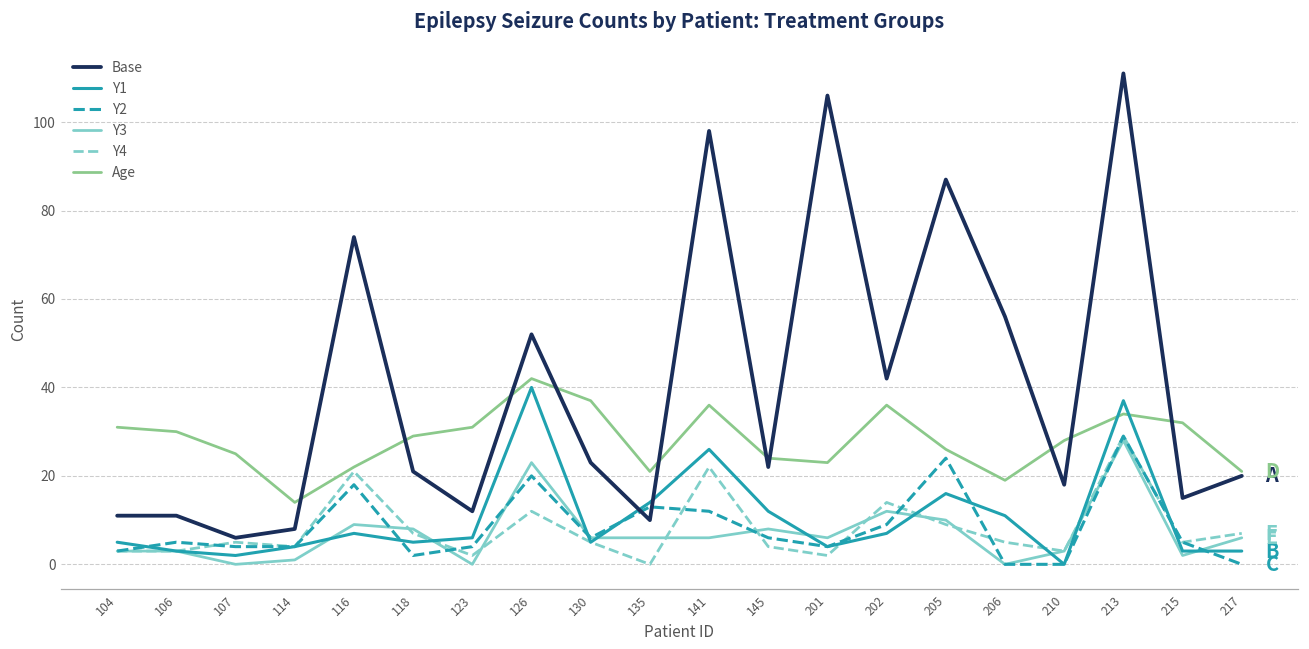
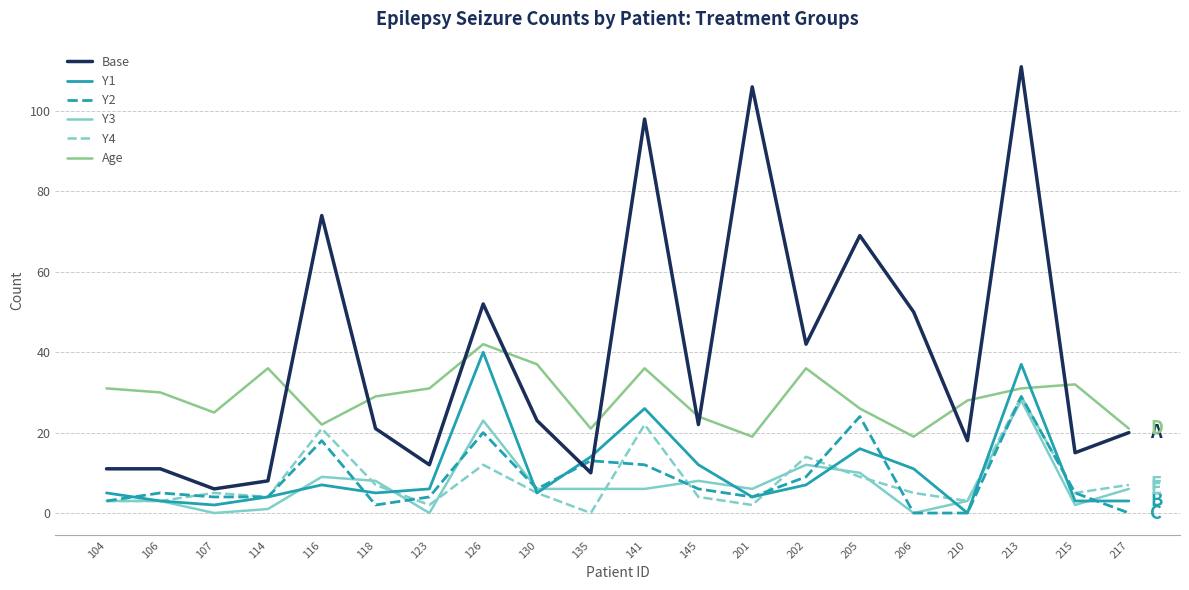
Age, 114: 14 -> 36
Age, 201: 23 -> 19
Base, 205: 87 -> 69
Base, 206: 56 -> 50
Age, 213: 34 -> 31
